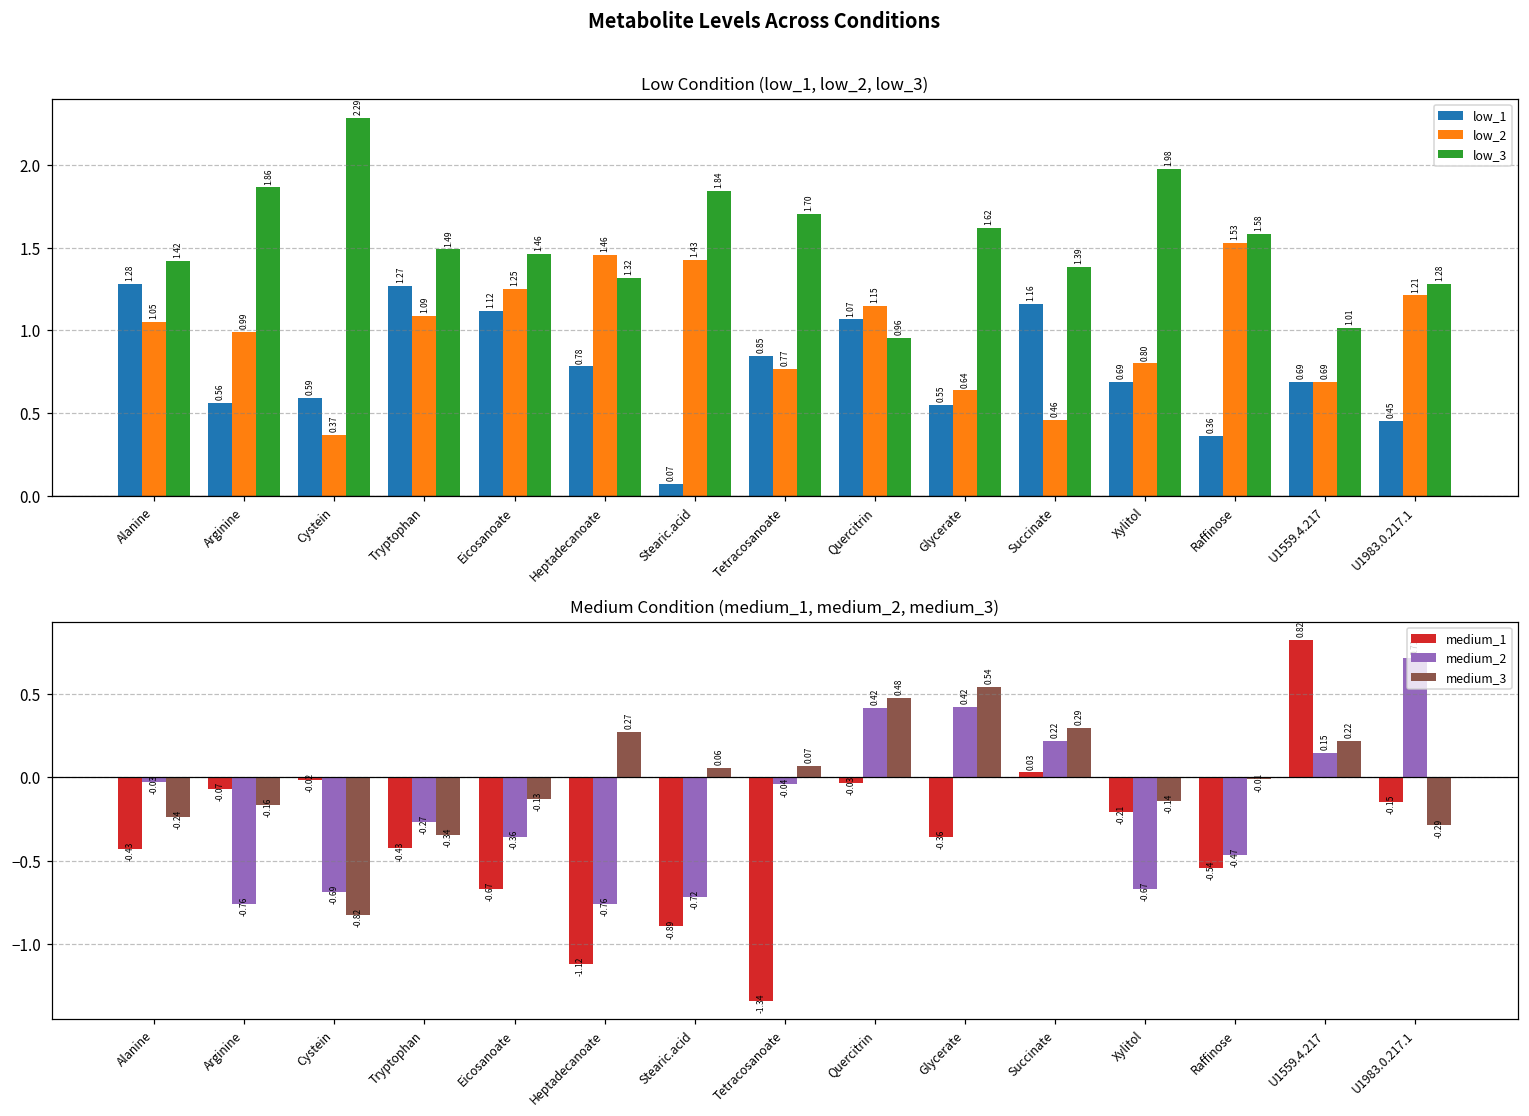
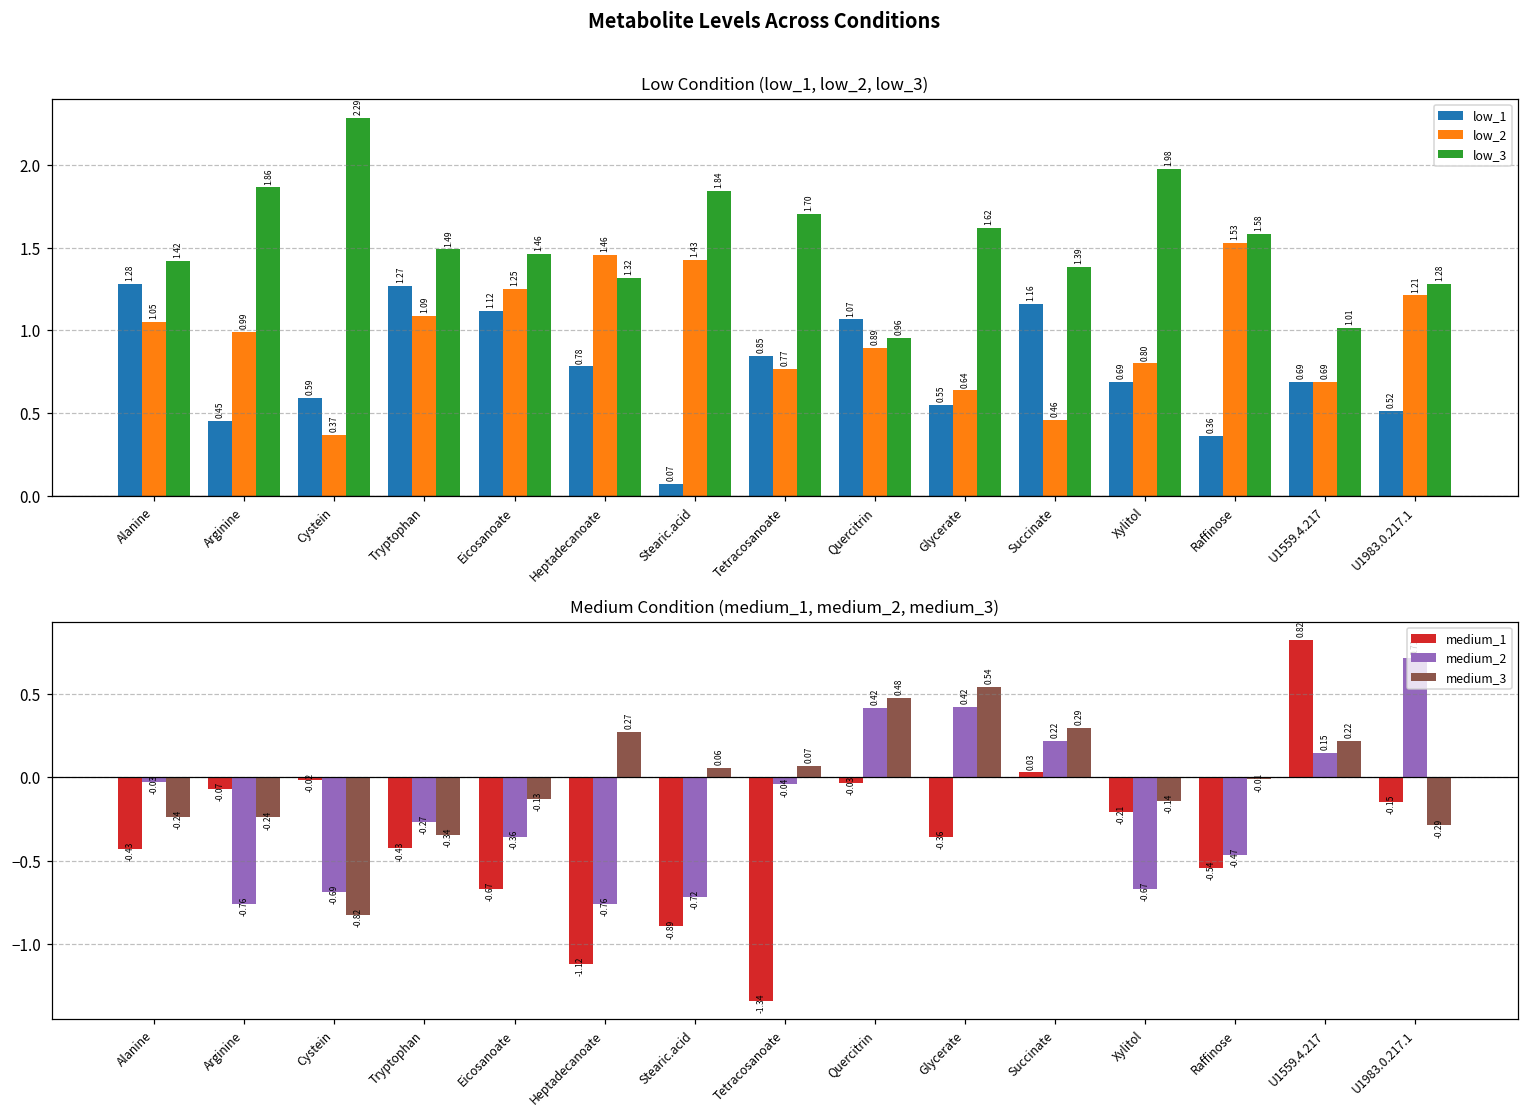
Low Condition (low_1, low_2, low_3), low_1, Arginine: 0.56 -> 0.45
Low Condition (low_1, low_2, low_3), low_2, Quercitrin: 1.15 -> 0.89
Low Condition (low_1, low_2, low_3), low_1, U1983.0.217.1: 0.45 -> 0.52
Medium Condition (medium_1, medium_2, medium_3), medium_3, Arginine: -0.16 -> -0.24
